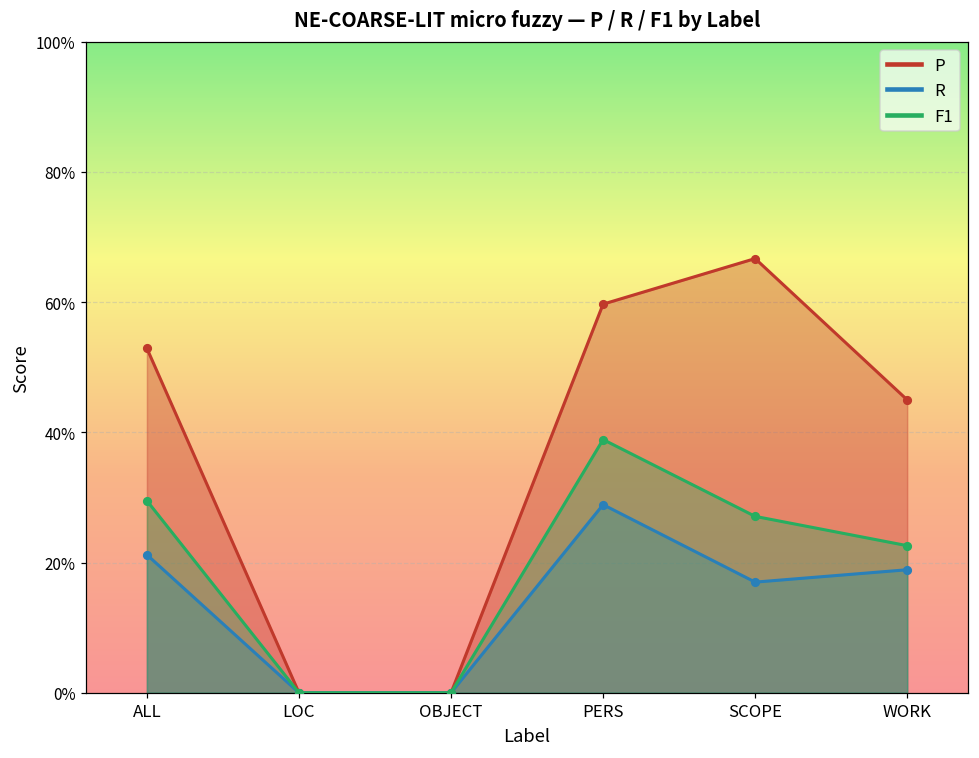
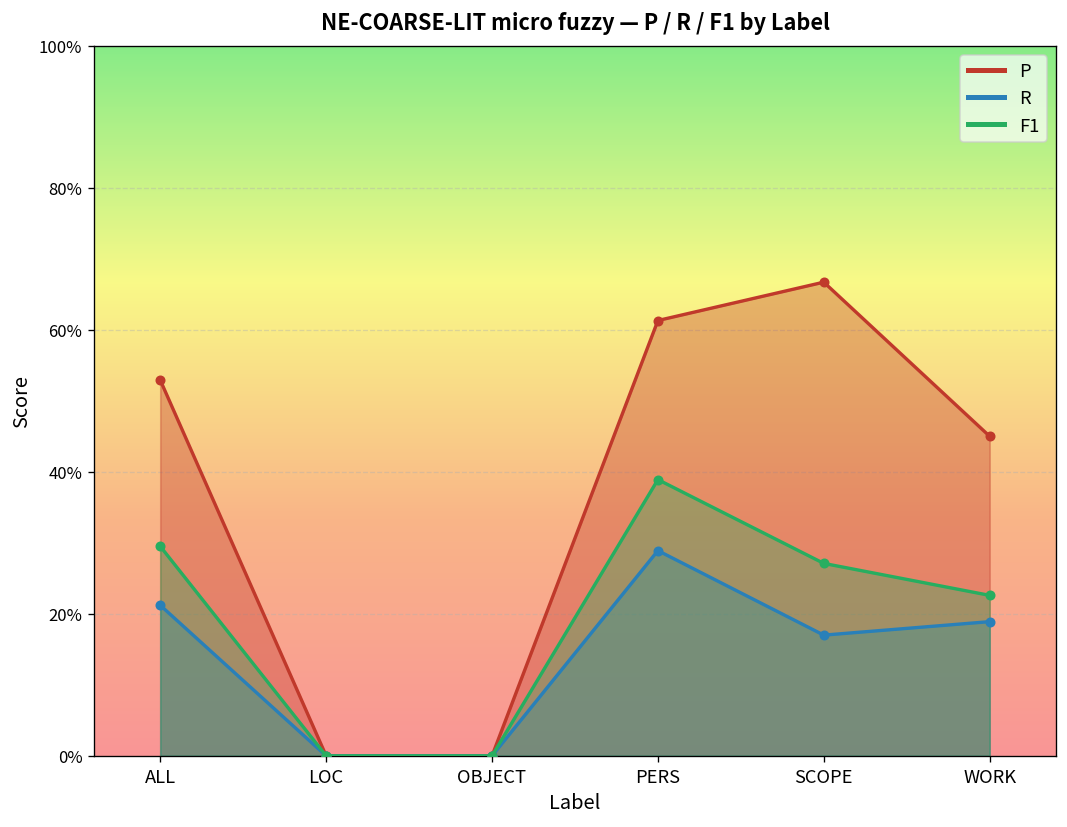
P, PERS: 60% -> 61%
